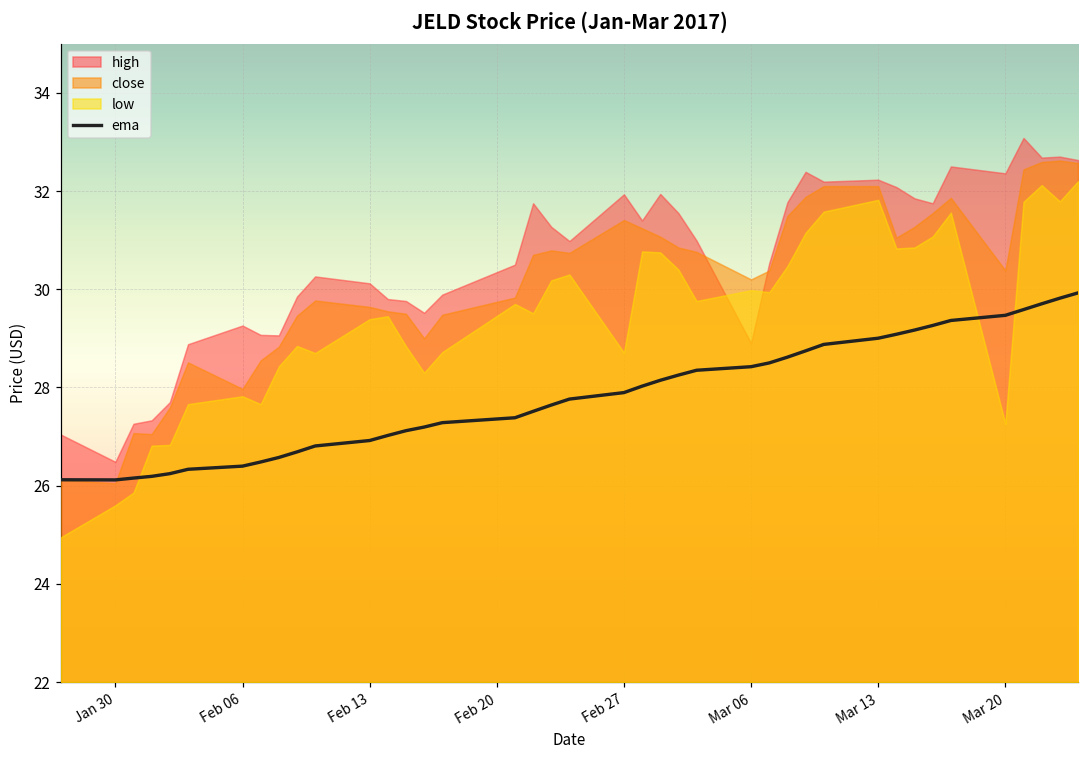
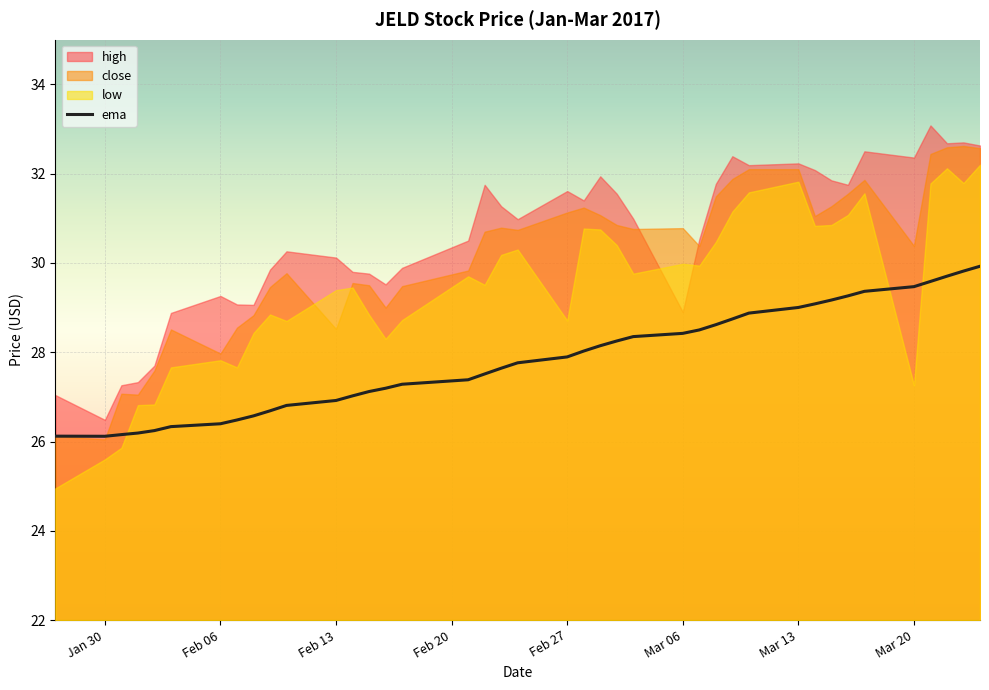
close, Feb 13: 29.6 -> 28.5
high, Feb 27: 31.9 -> 31.6
close, Feb 27: 31.4 -> 31.1
close, Mar 06: 30.2 -> 30.8
